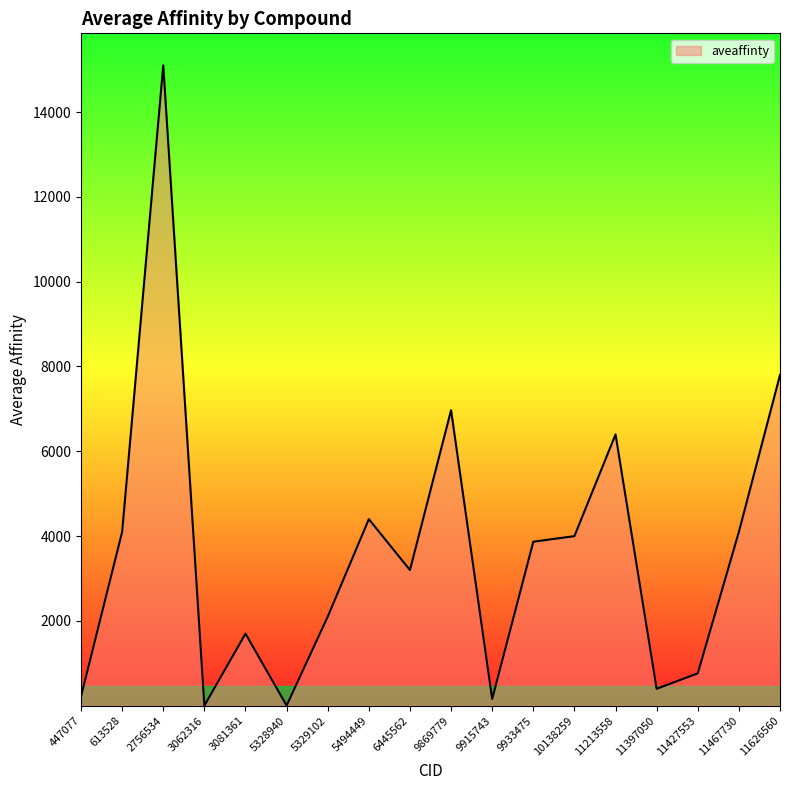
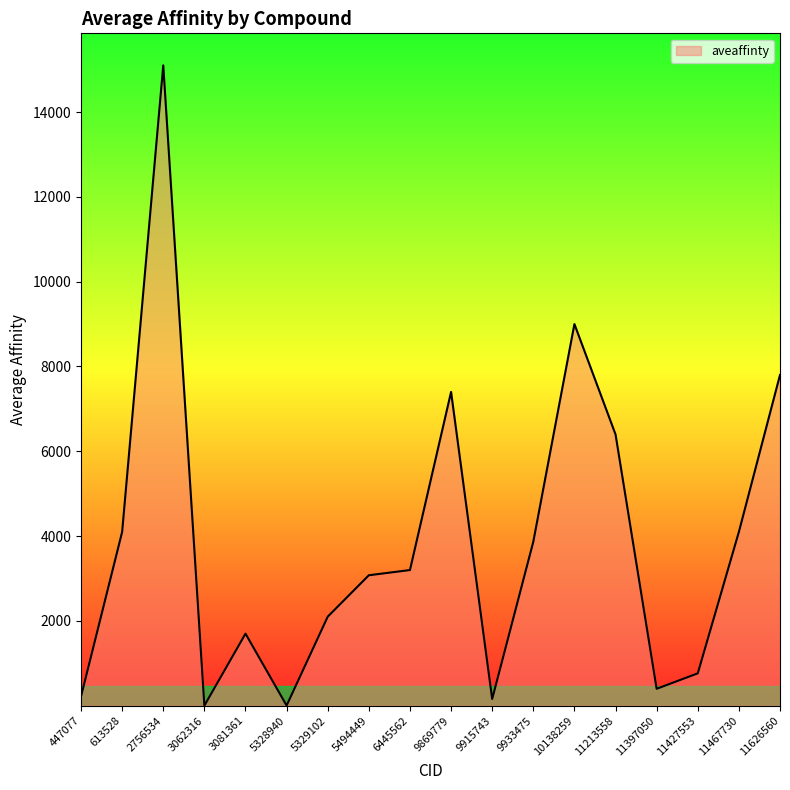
5494449: 4400 -> 3100
9869779: 7000 -> 7400
10138259: 4000 -> 9000
